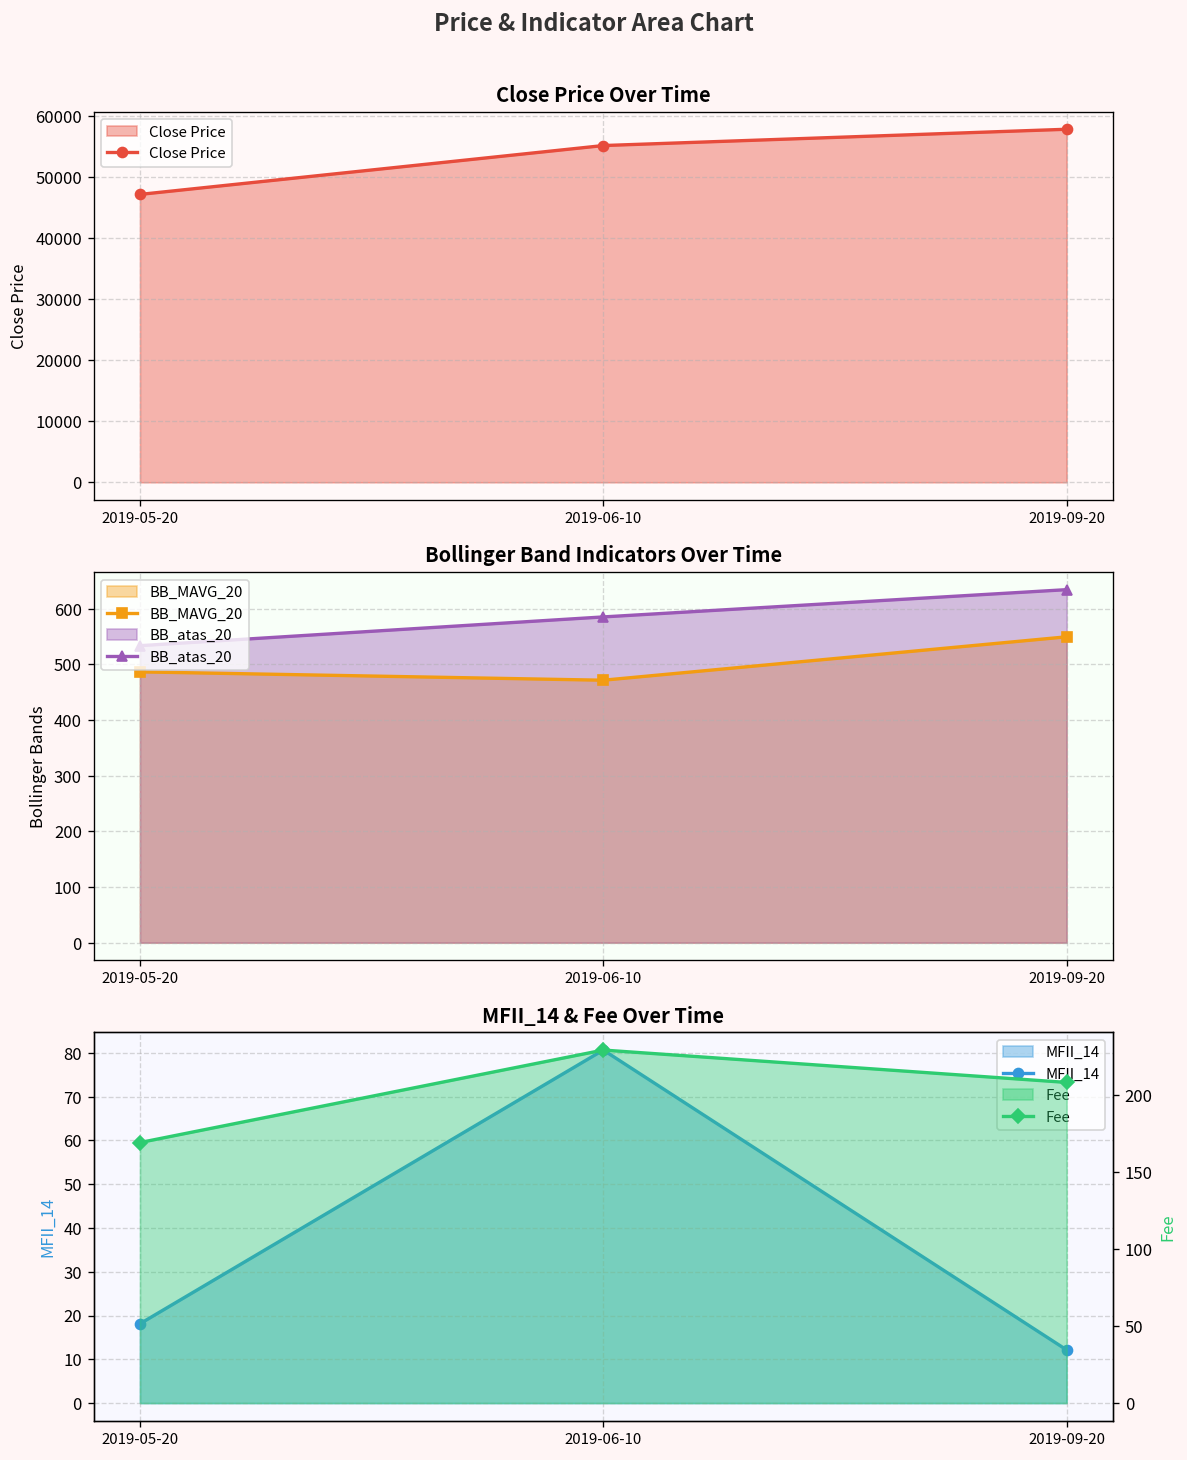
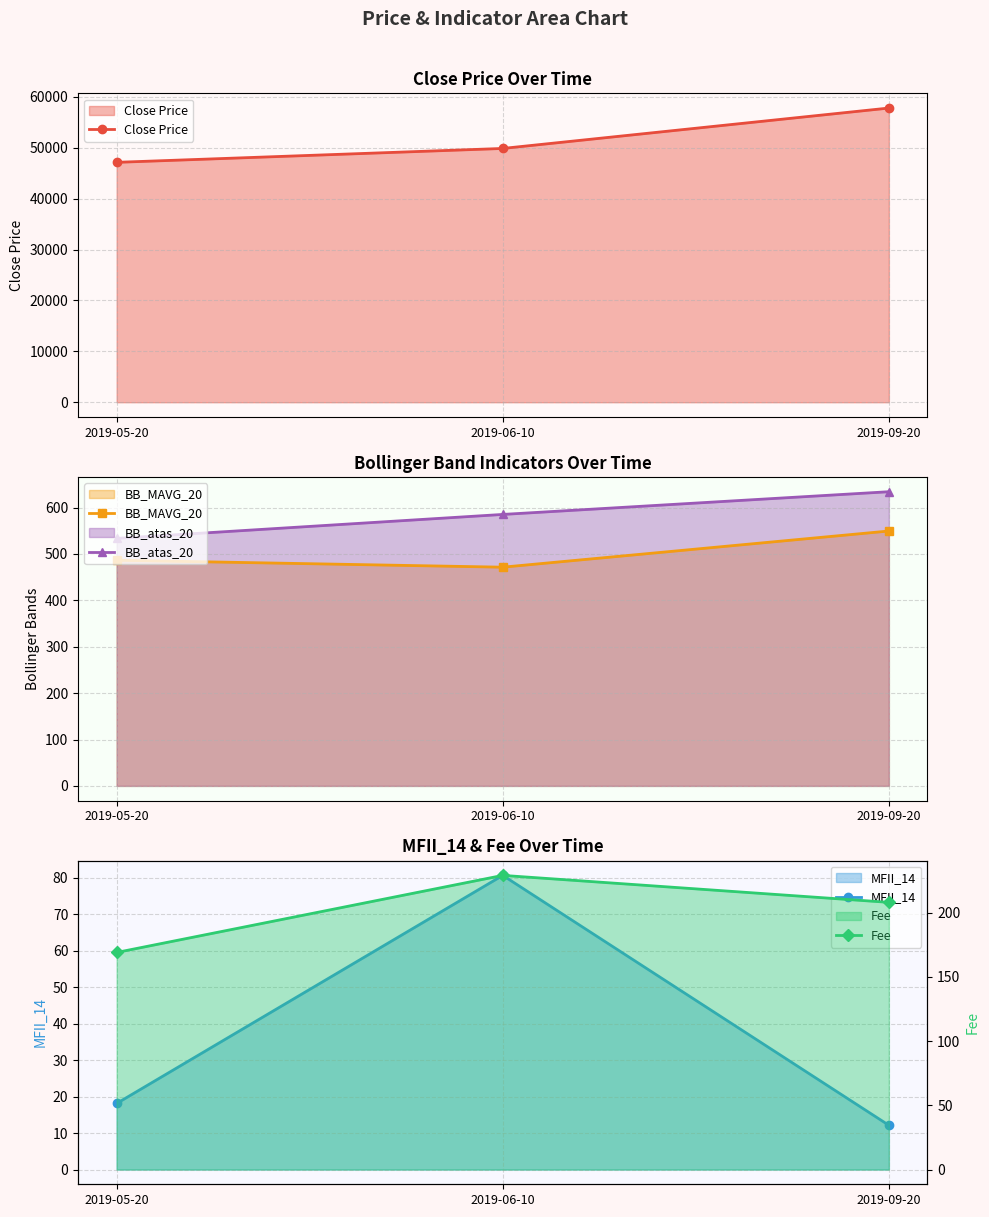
Close Price Over Time, 2019-06-10: 55000 -> 50000
